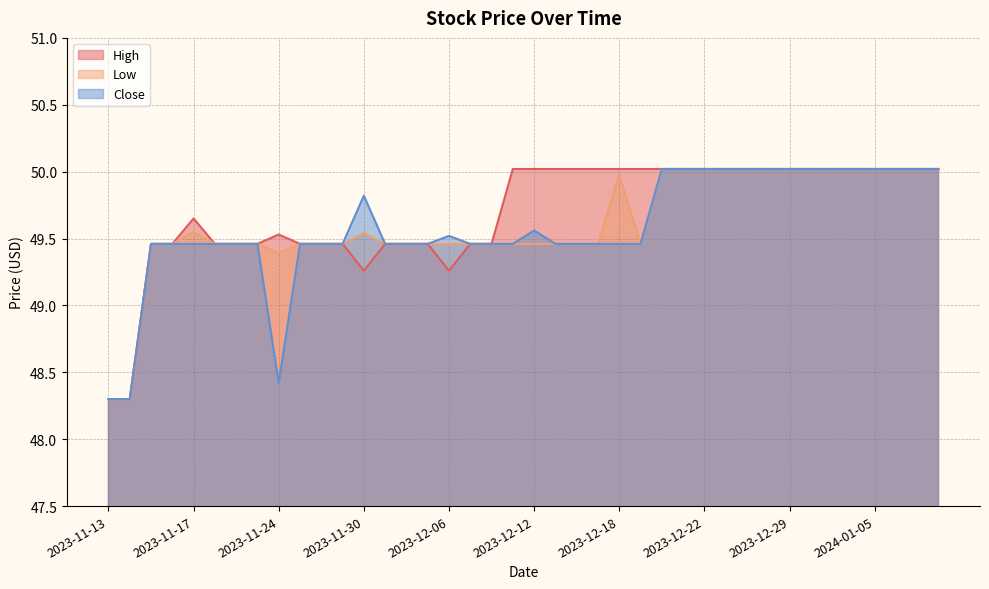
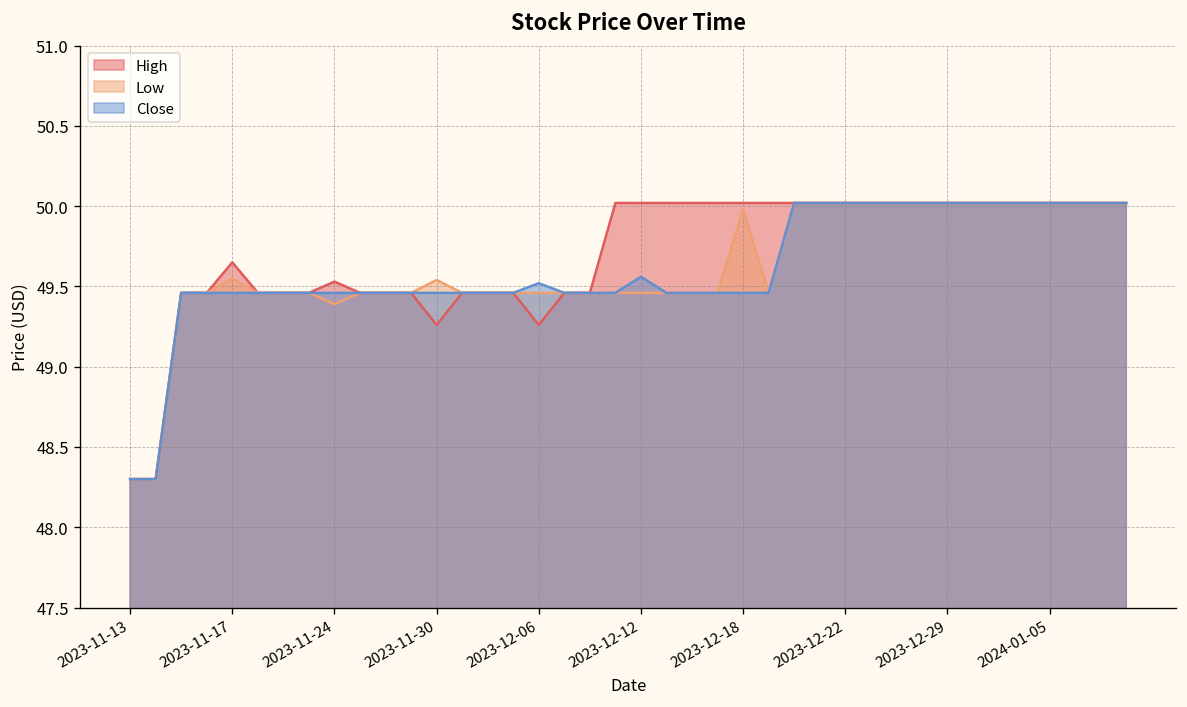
Close, 2023-11-24: 48.42 -> 49.46
Close, 2023-11-30: 49.82 -> 49.46
